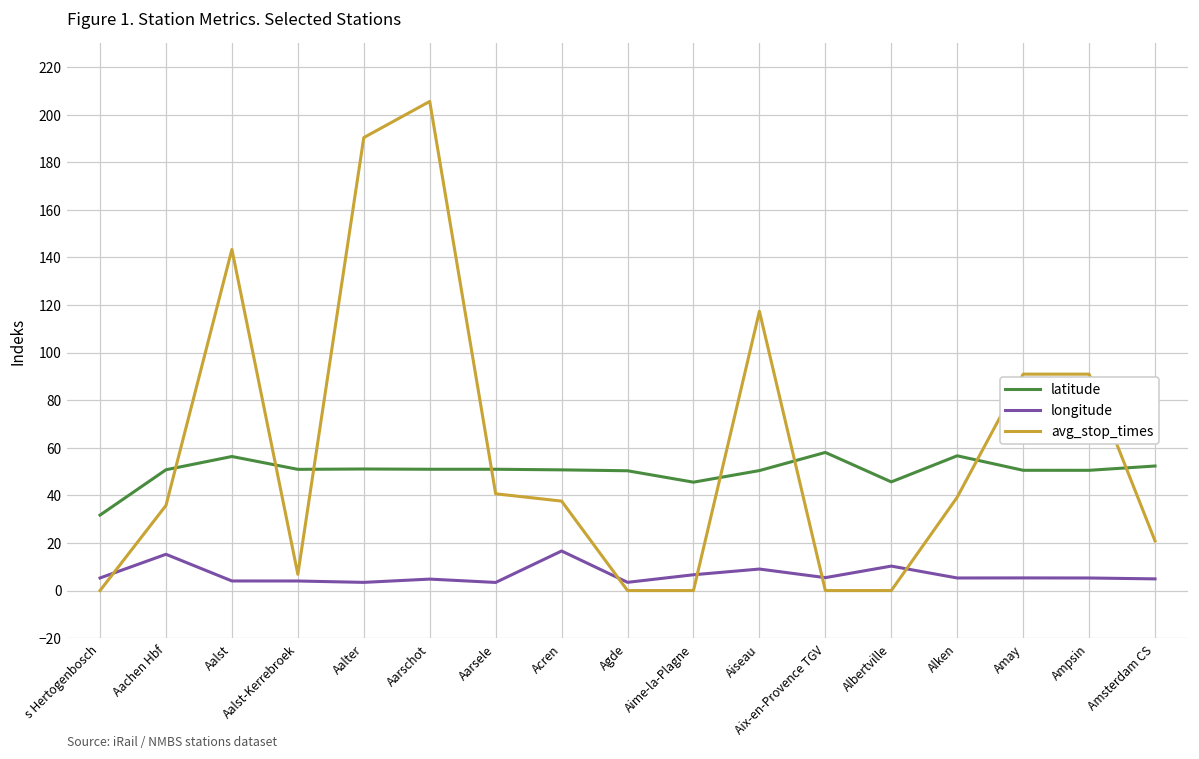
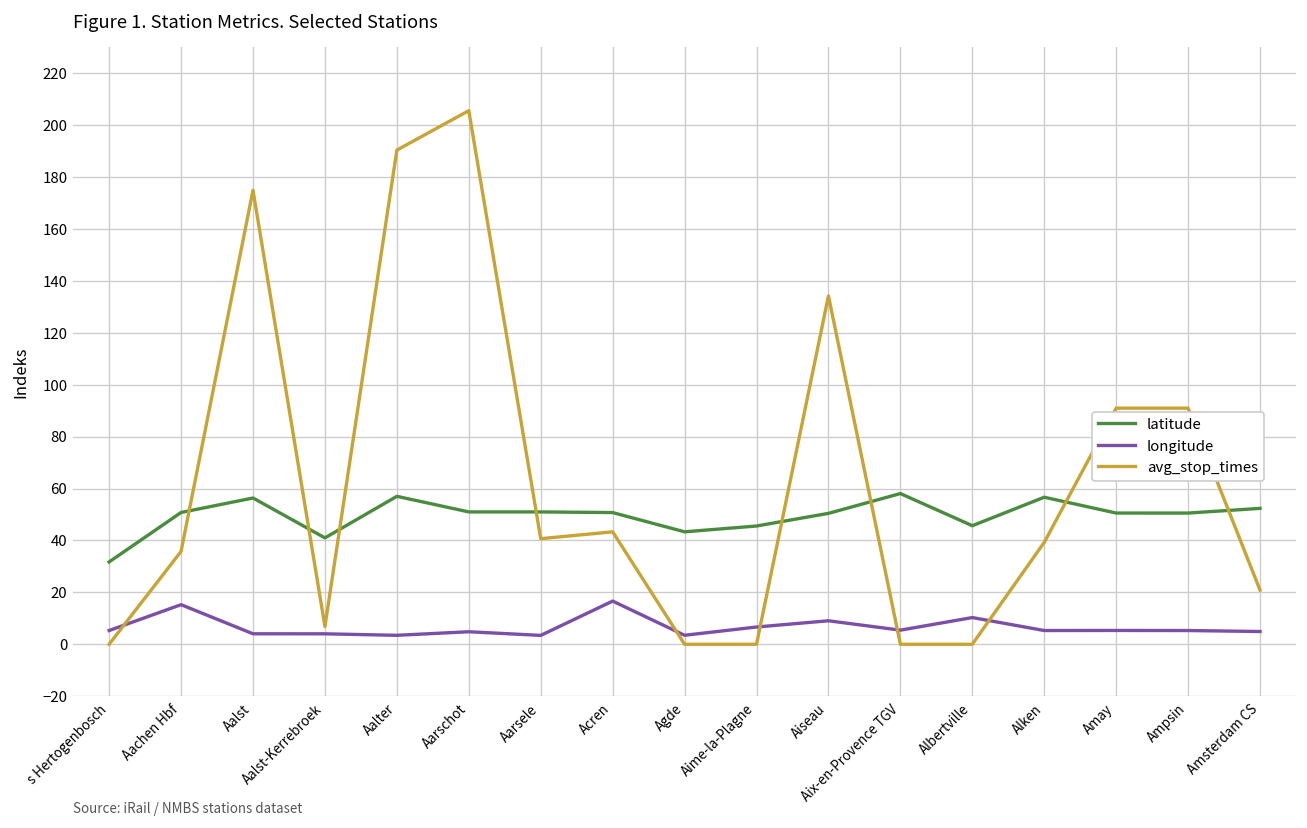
avg_stop_times, Aalst: 143 -> 175
latitude, Aalst-Kerrebroek: 51 -> 41
latitude, Aalter: 51 -> 57
avg_stop_times, Acren: 38 -> 43
latitude, Agde: 50 -> 43
avg_stop_times, Aiseau: 117 -> 134
